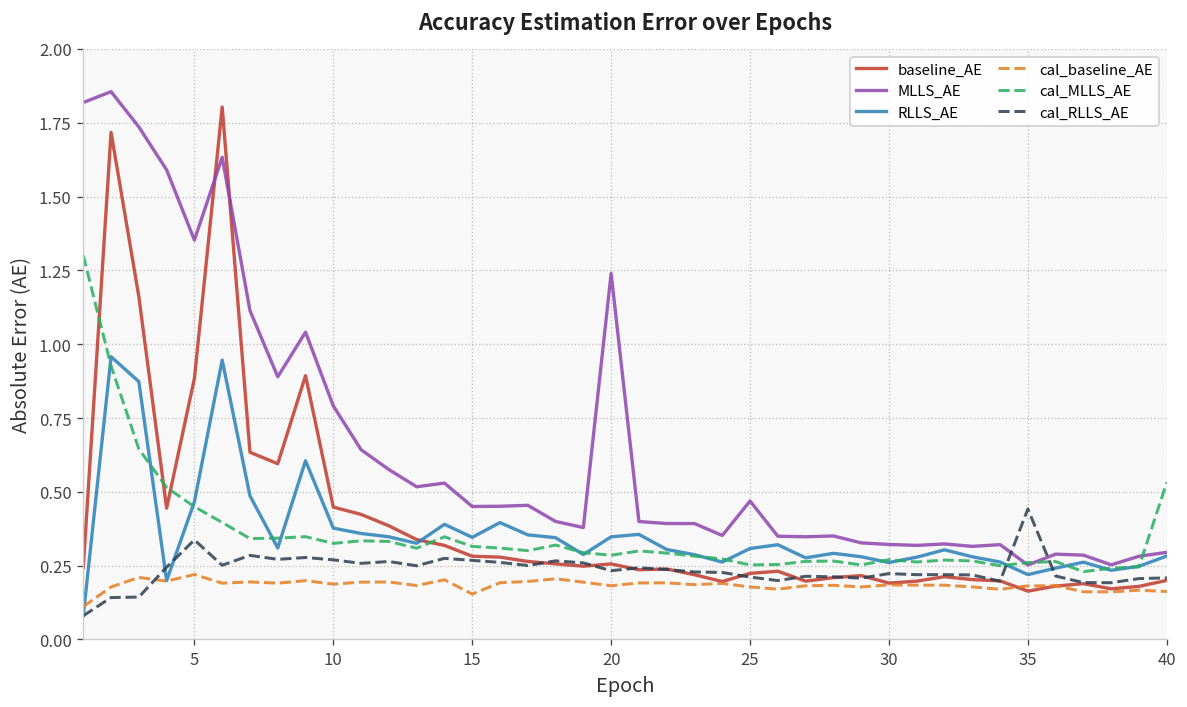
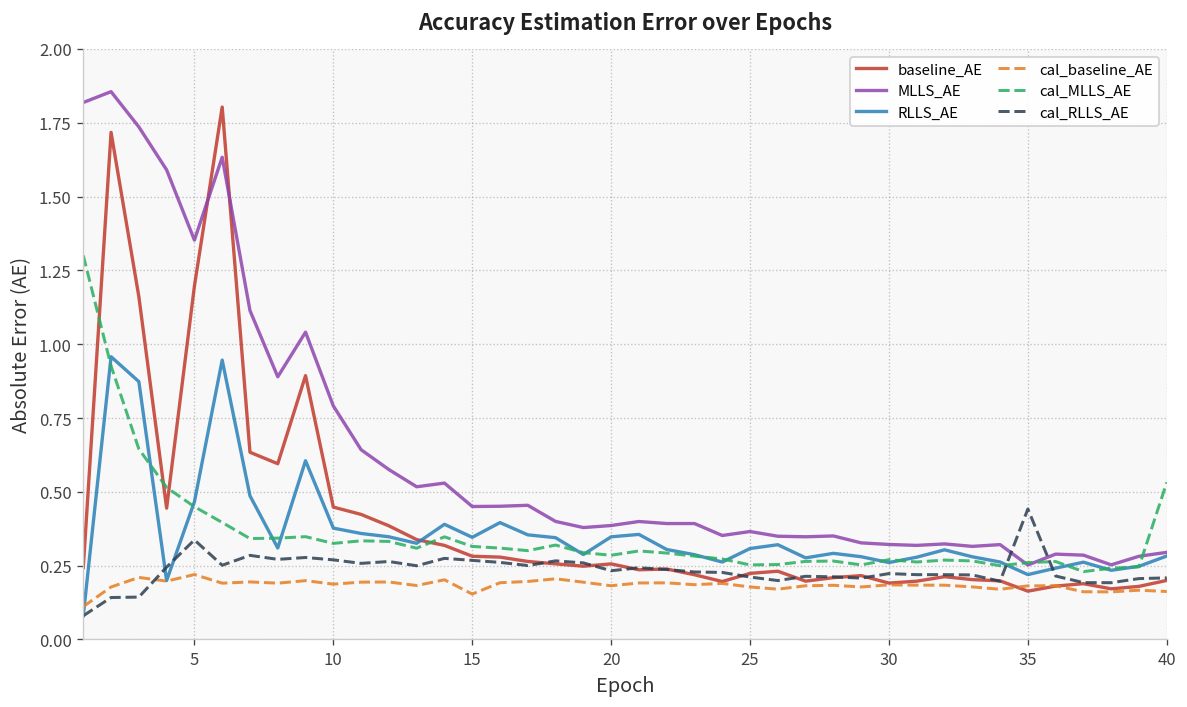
baseline_AE, 5: 0.88 -> 1.20
MLLS_AE, 20: 1.24 -> 0.39
MLLS_AE, 25: 0.47 -> 0.37
